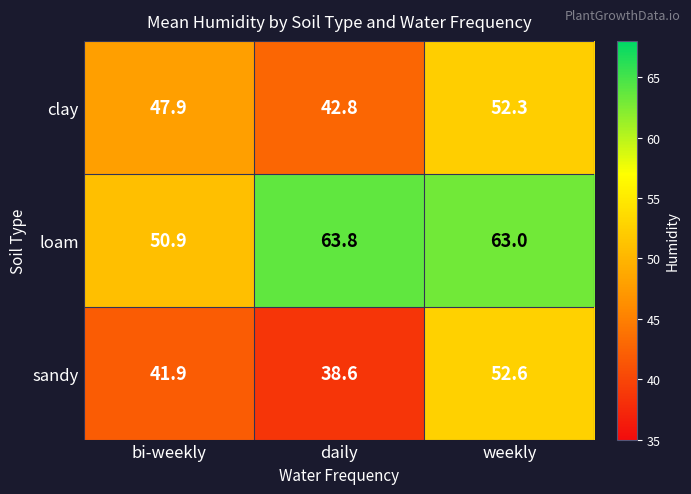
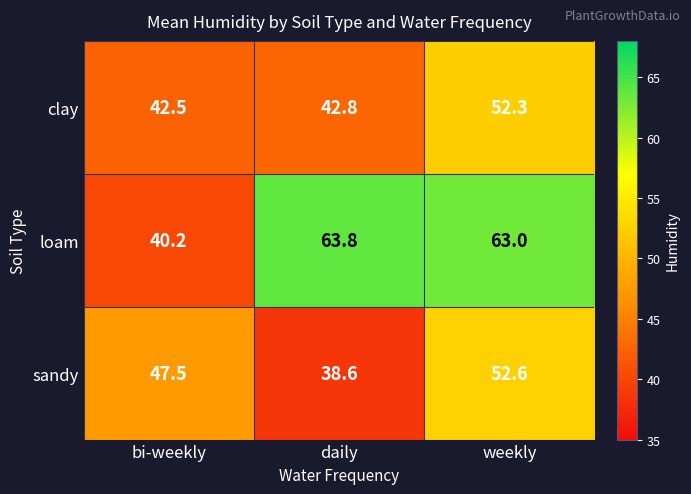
clay, bi-weekly: 47.9 -> 42.5
loam, bi-weekly: 50.9 -> 40.2
sandy, bi-weekly: 41.9 -> 47.5
